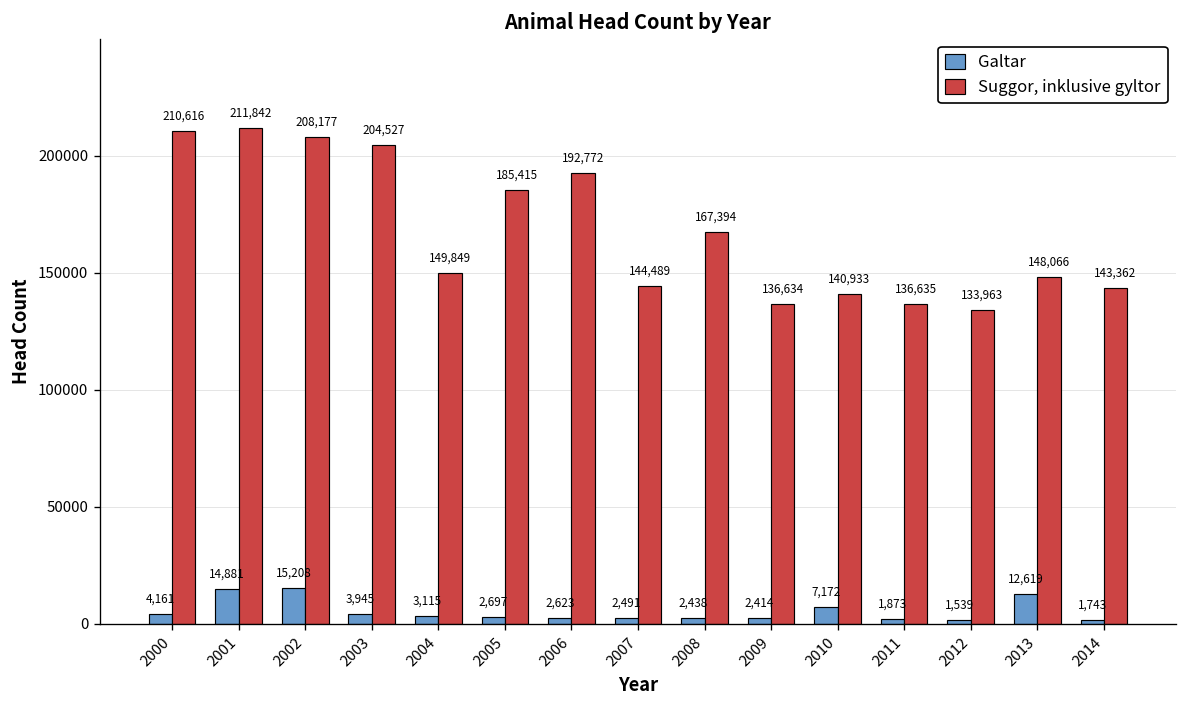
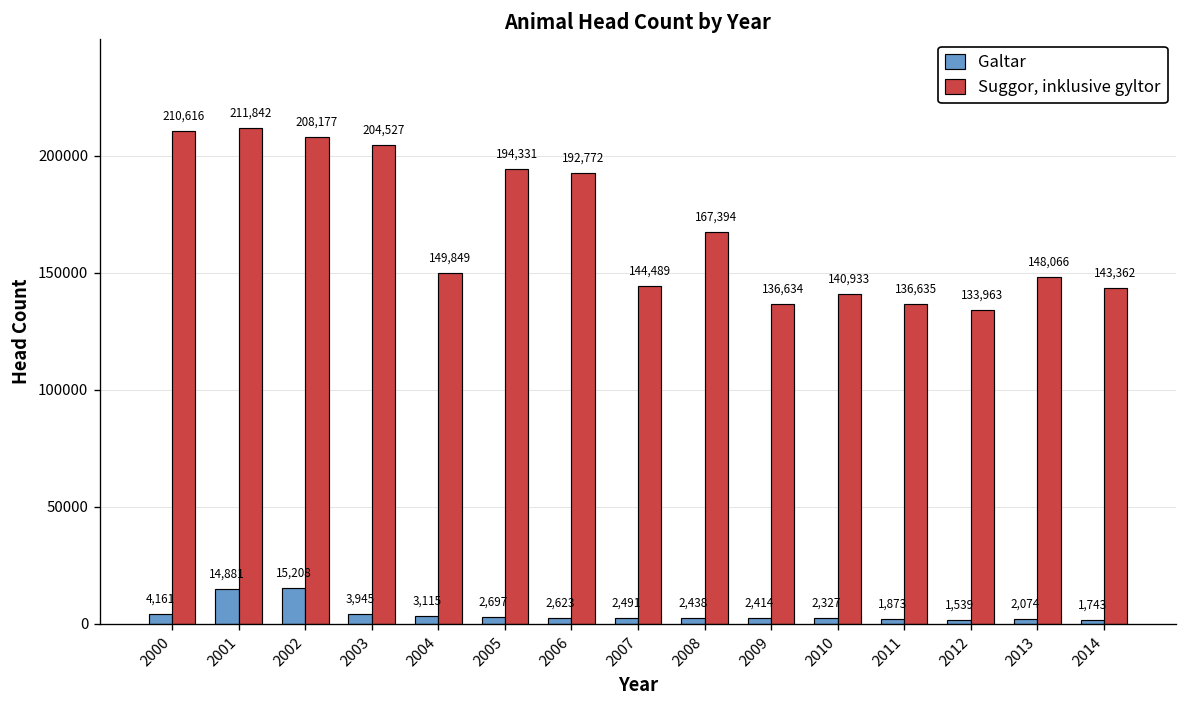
Suggor, inklusive gyltor, 2005: 185,415 -> 194,331
Galtar, 2010: 7,172 -> 2,327
Galtar, 2013: 12,619 -> 2,074
